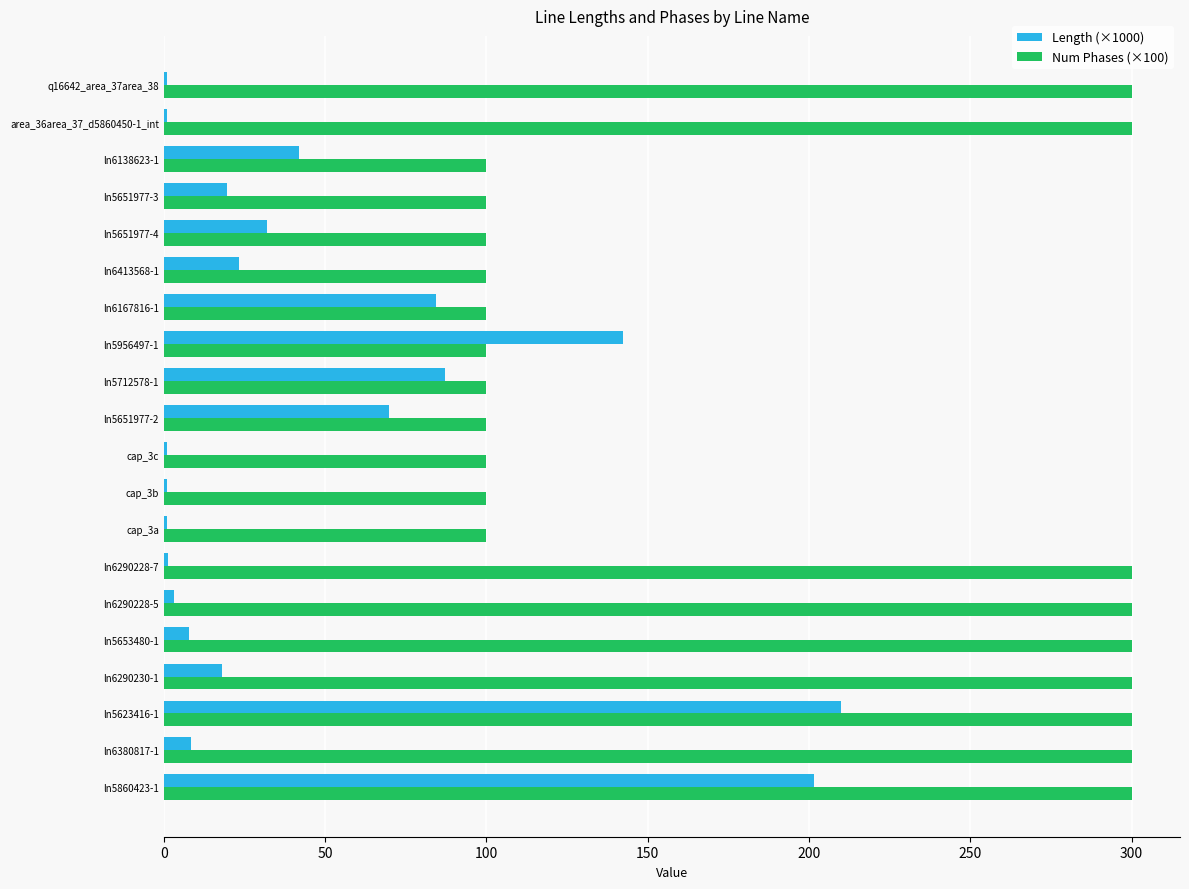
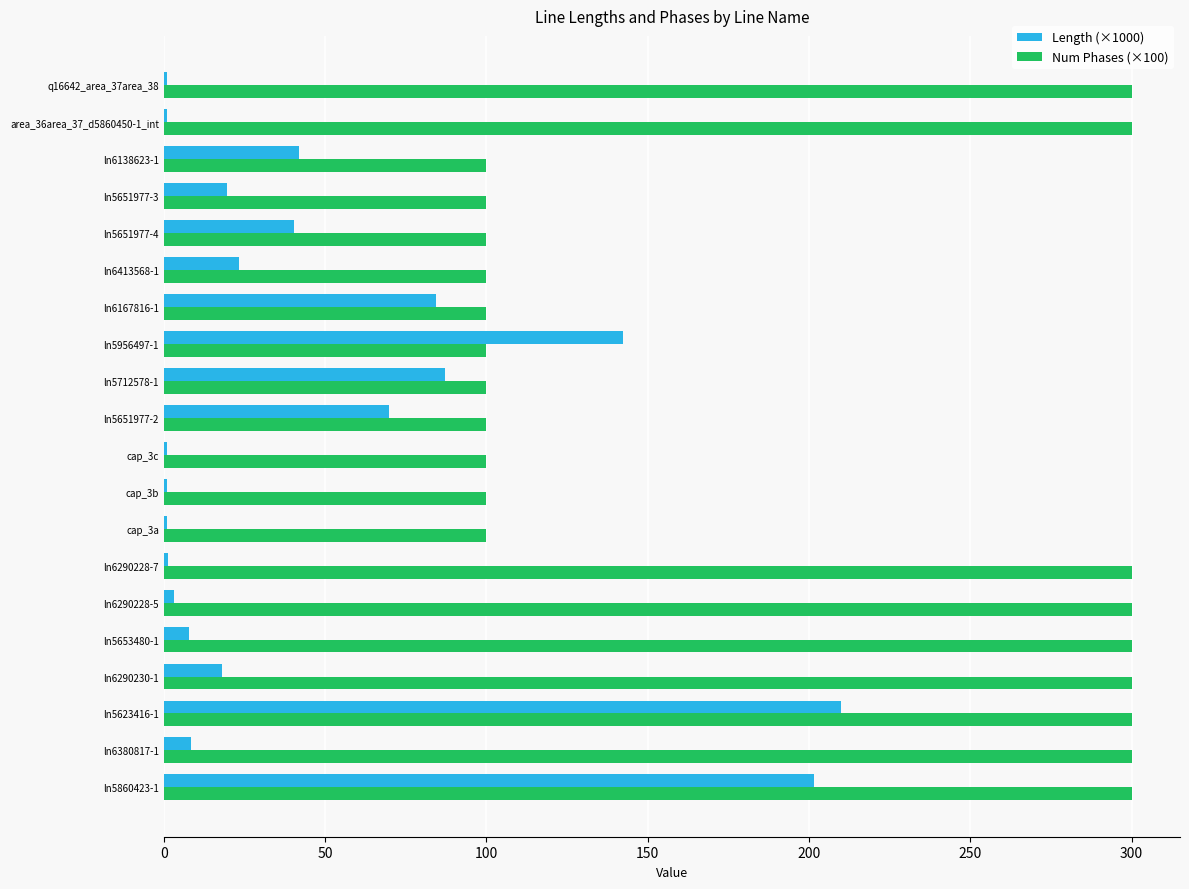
Length (×1000), ln5651977-4: 32 -> 40
